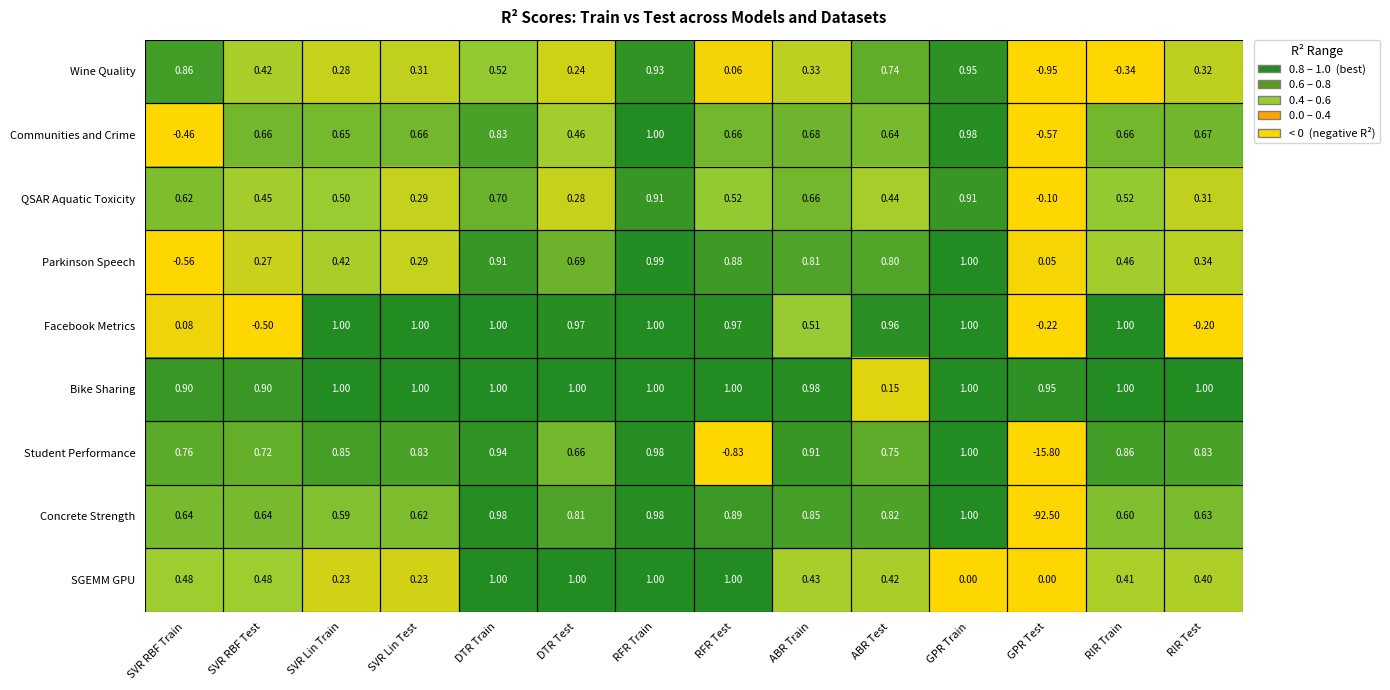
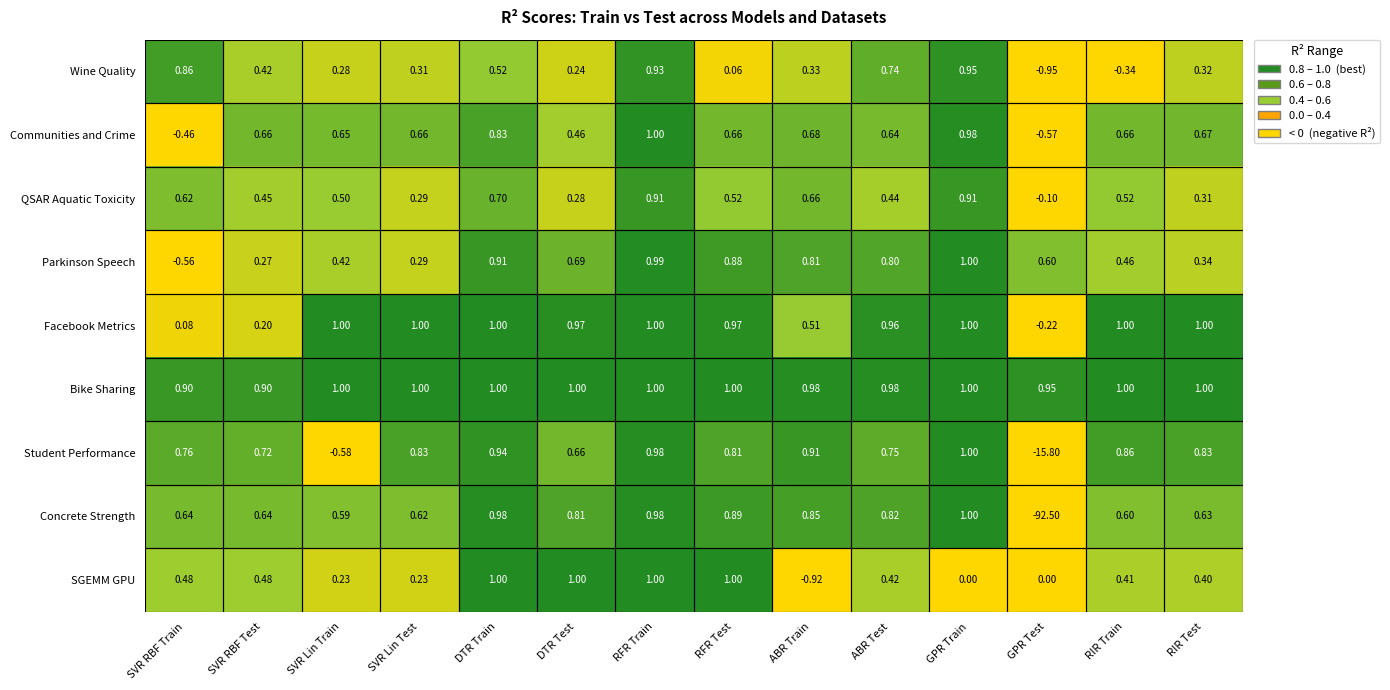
Parkinson Speech, GPR Test: 0.05 -> 0.60
Facebook Metrics, SVR RBF Test: -0.50 -> 0.20
Facebook Metrics, RIR Test: -0.20 -> 1.00
Bike Sharing, ABR Test: 0.15 -> 0.98
Student Performance, SVR Lin Train: 0.85 -> -0.58
Student Performance, RFR Test: -0.83 -> 0.81
SGEMM GPU, ABR Train: 0.43 -> -0.92
